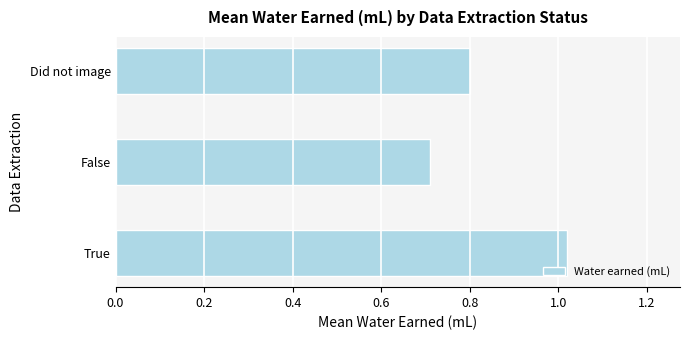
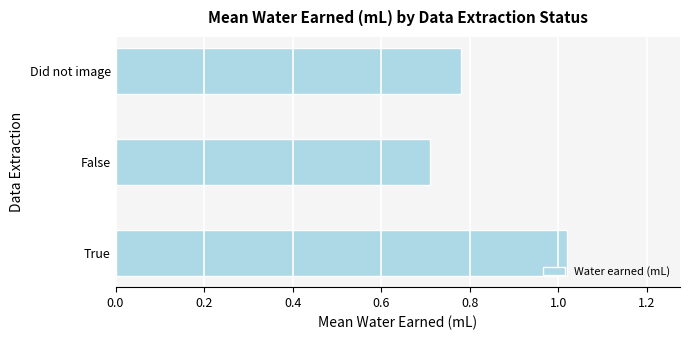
Did not image: 0.80 -> 0.78
